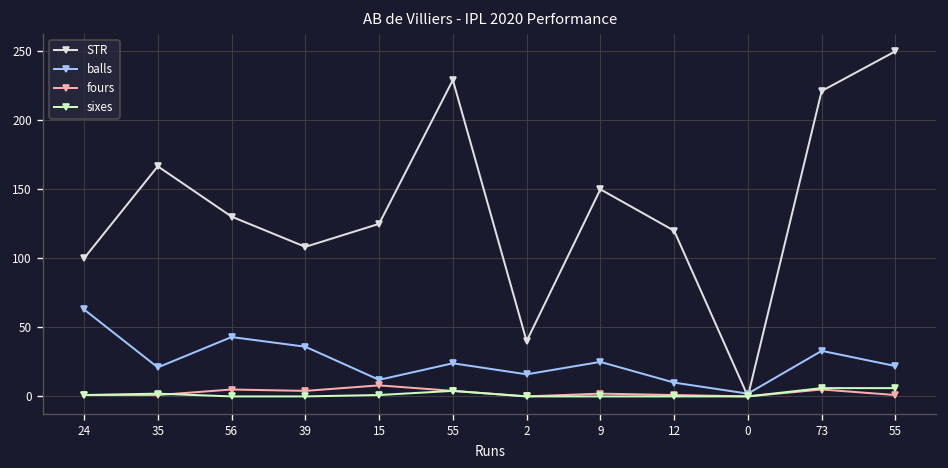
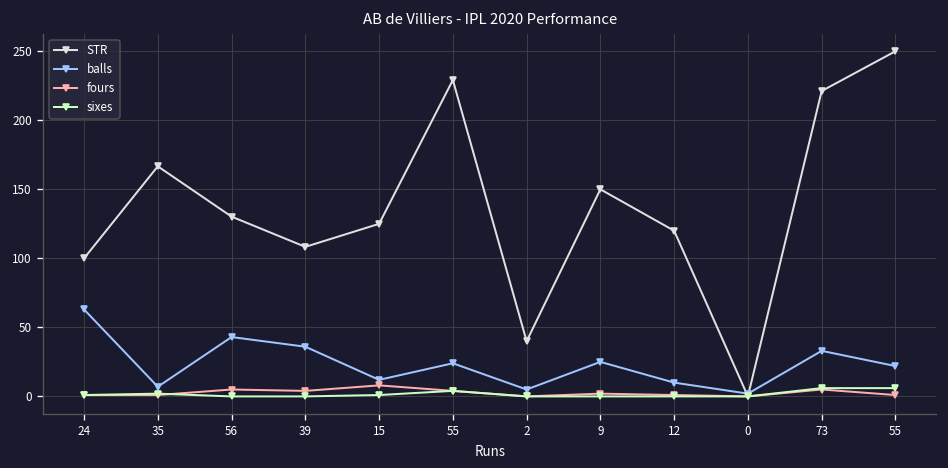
balls, 35: 21 -> 7
balls, 2: 16 -> 5
